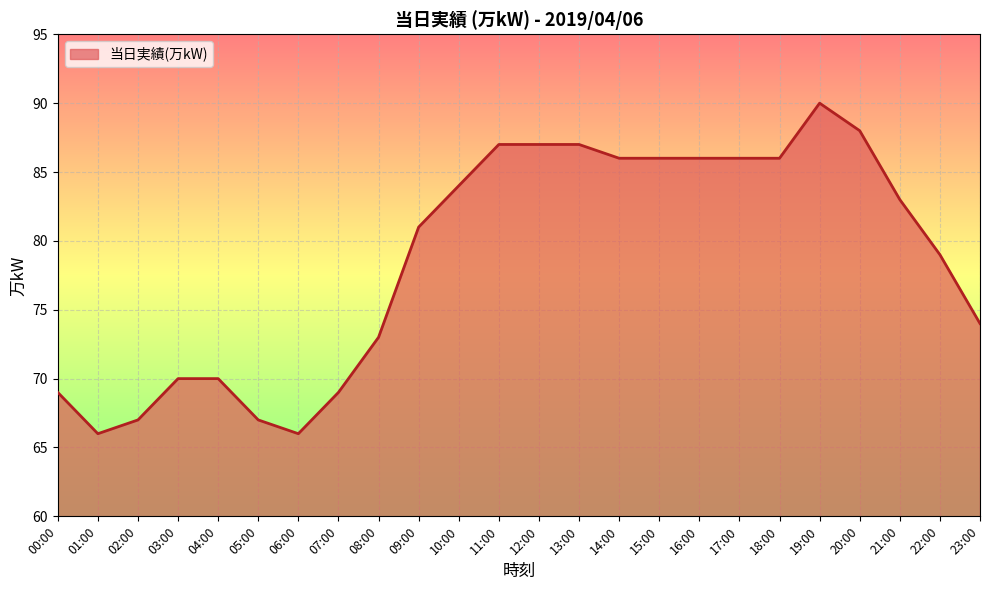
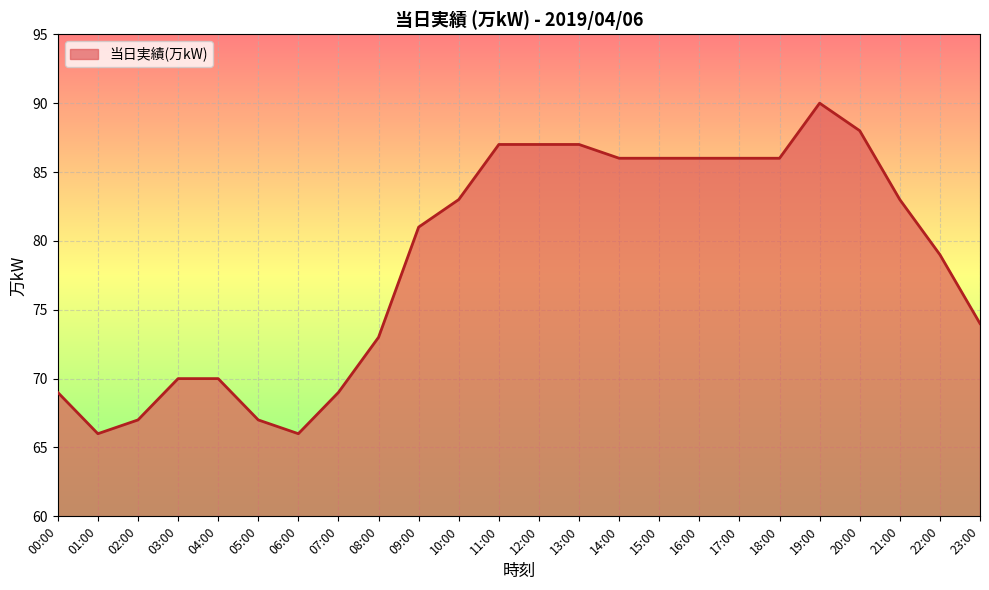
10:00: 84 -> 83
